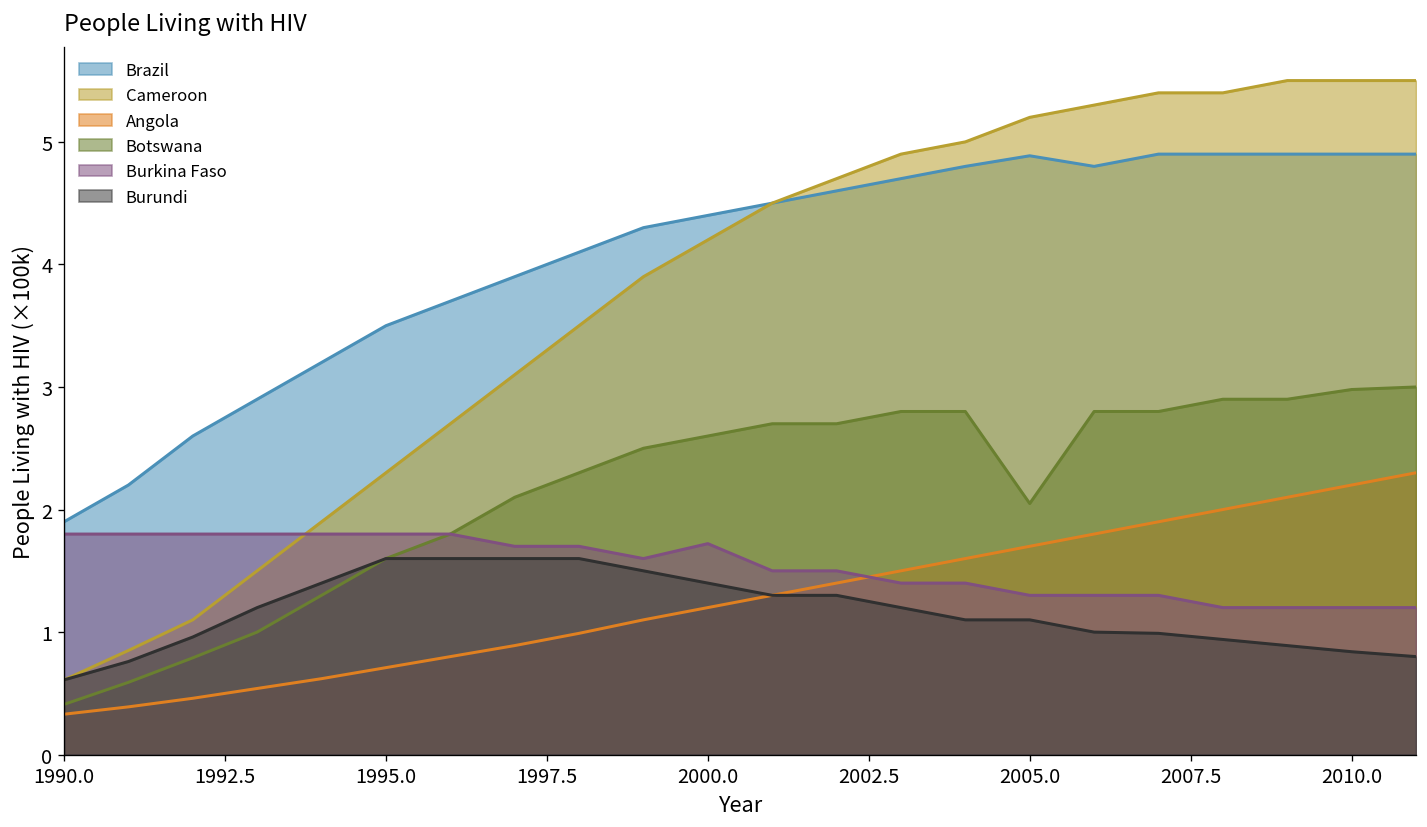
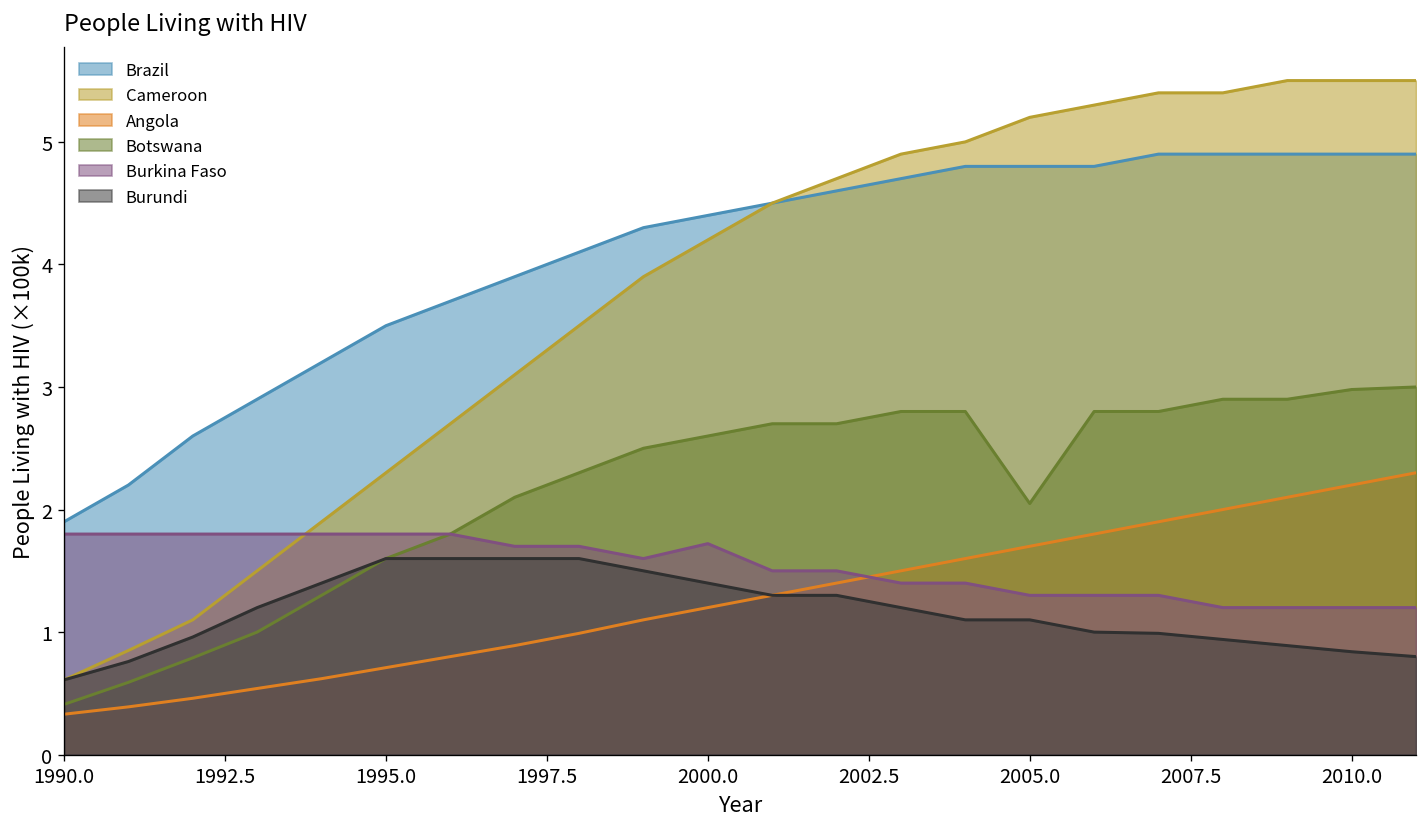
Brazil, 2005.0: 4.89 -> 4.80
